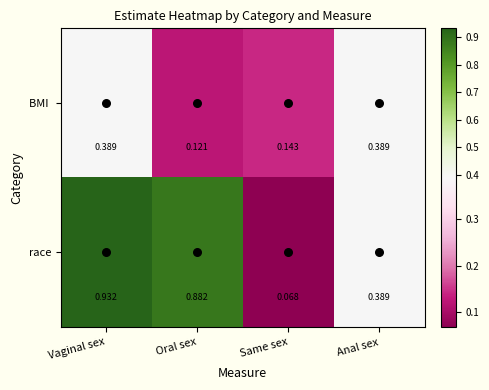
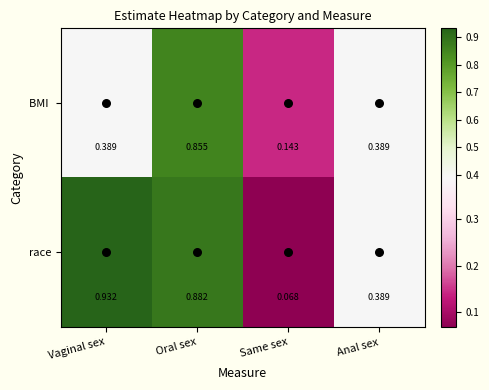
BMI, Oral sex: 0.121 -> 0.855
